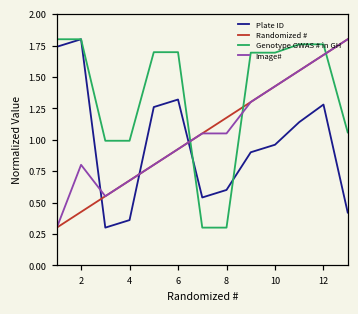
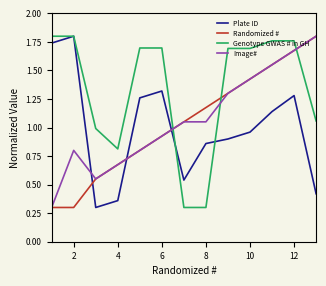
Randomized #, 2: 0.43 -> 0.30
Genotype GWAS # in GH, 4: 0.99 -> 0.81
Plate ID, 8: 0.60 -> 0.86
